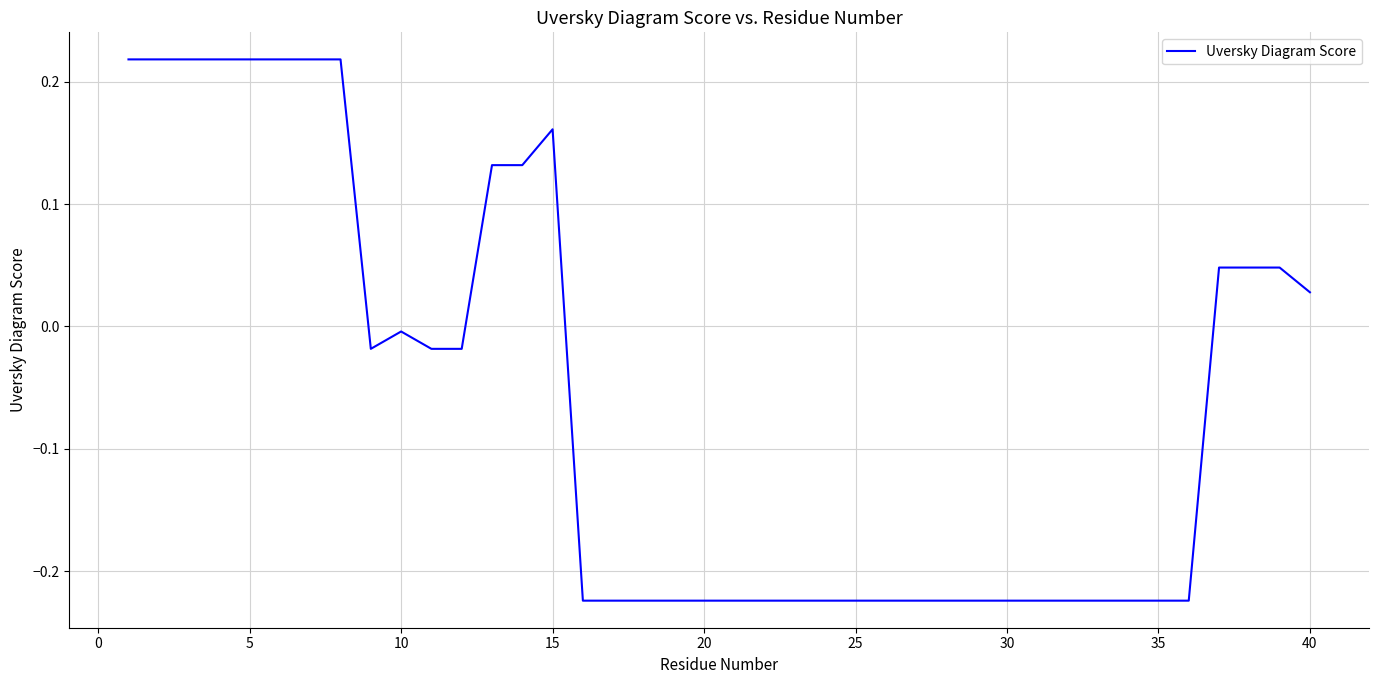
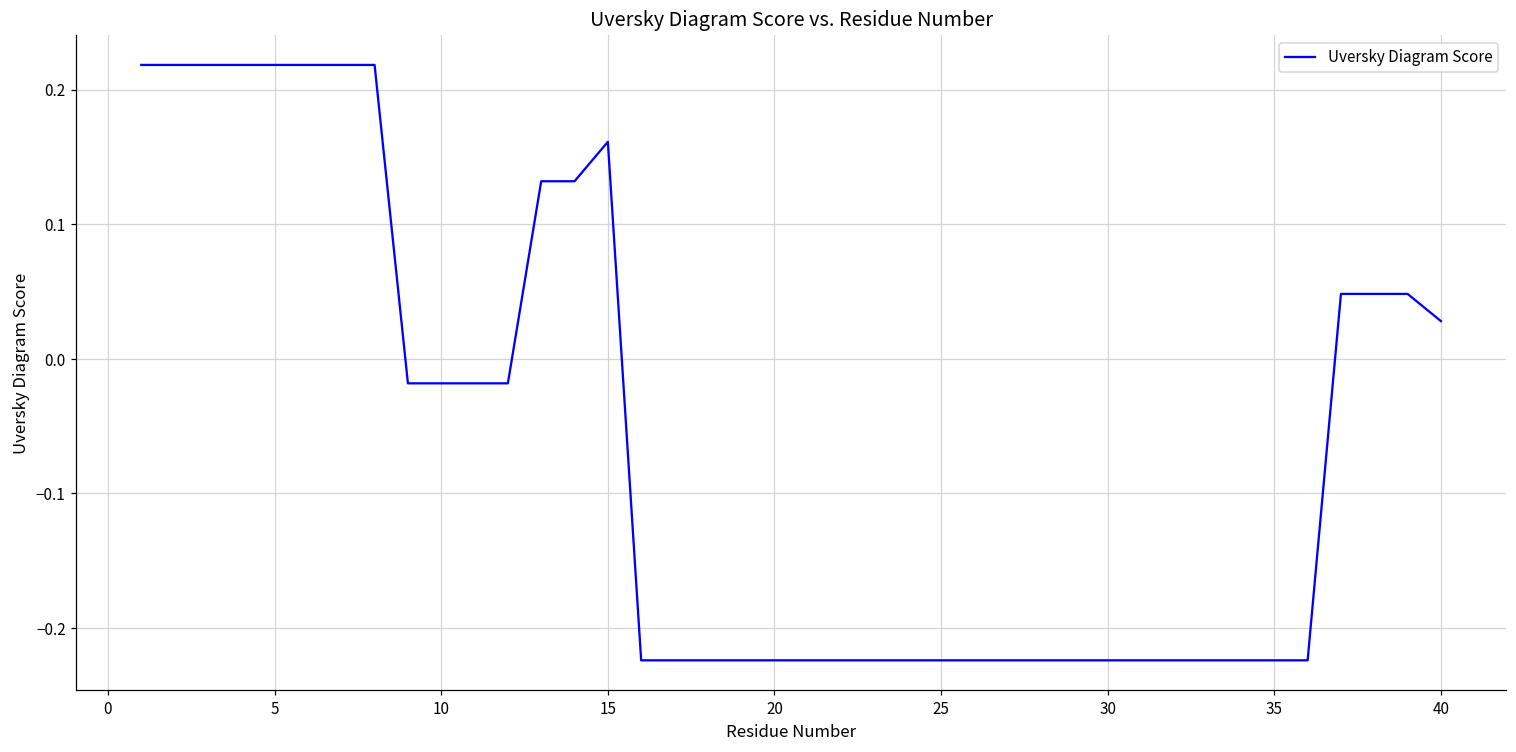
10: -0.004 -> -0.018
